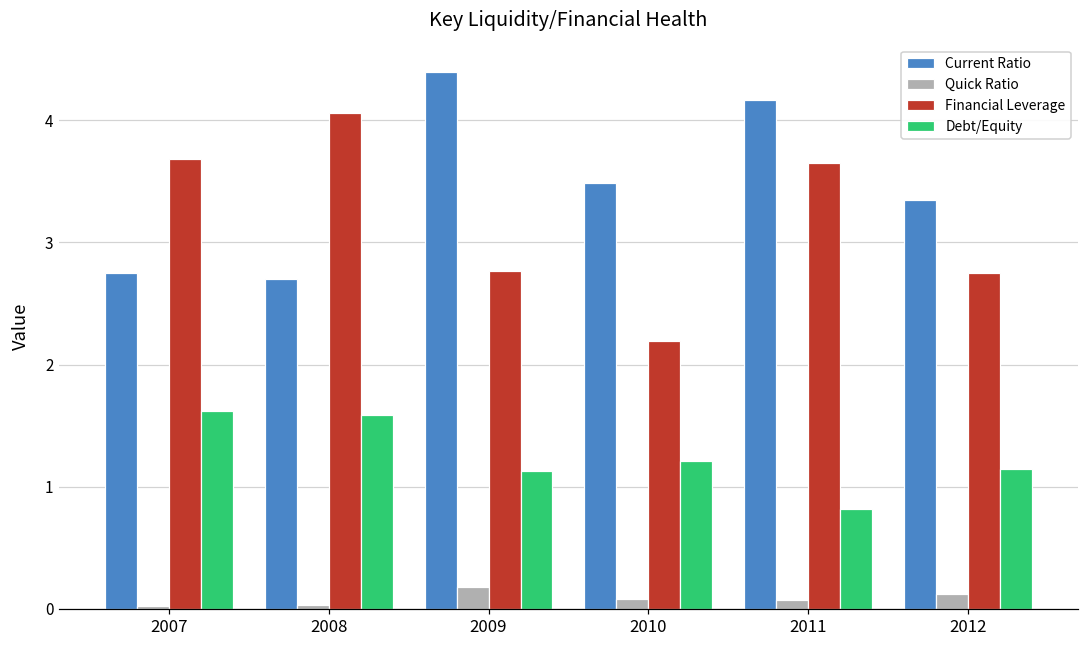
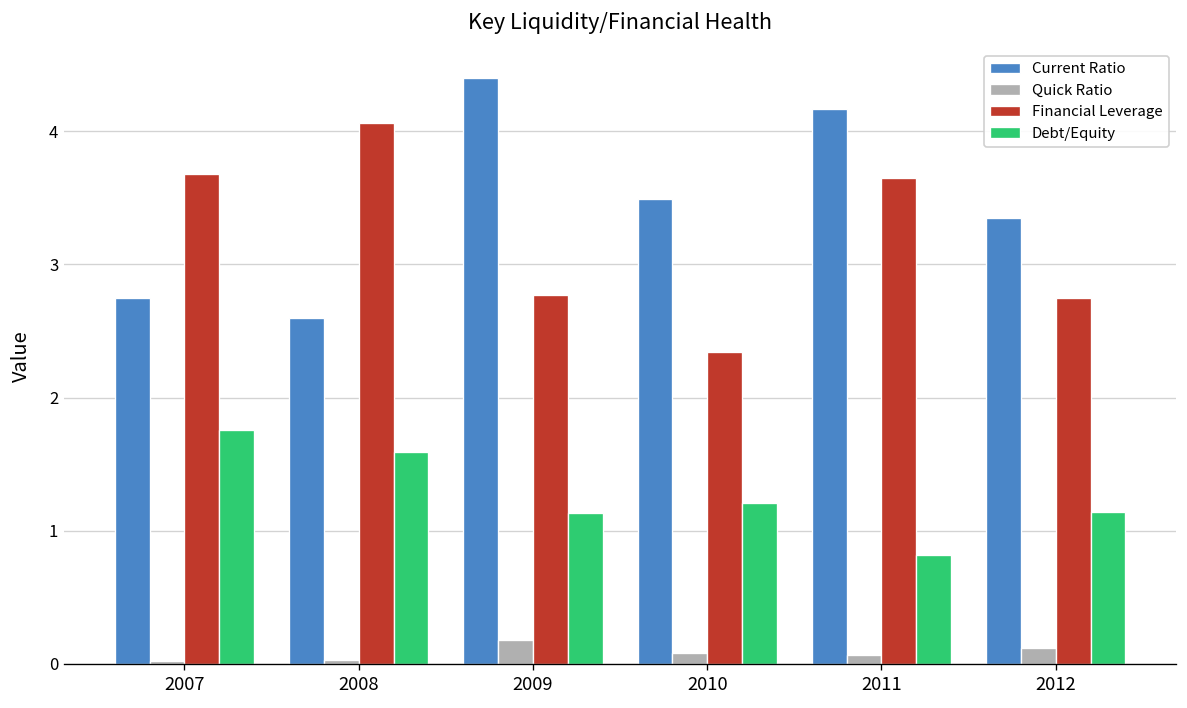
Debt/Equity, 2007: 1.62 -> 1.76
Current Ratio, 2008: 2.7 -> 2.6
Financial Leverage, 2010: 2.19 -> 2.34
